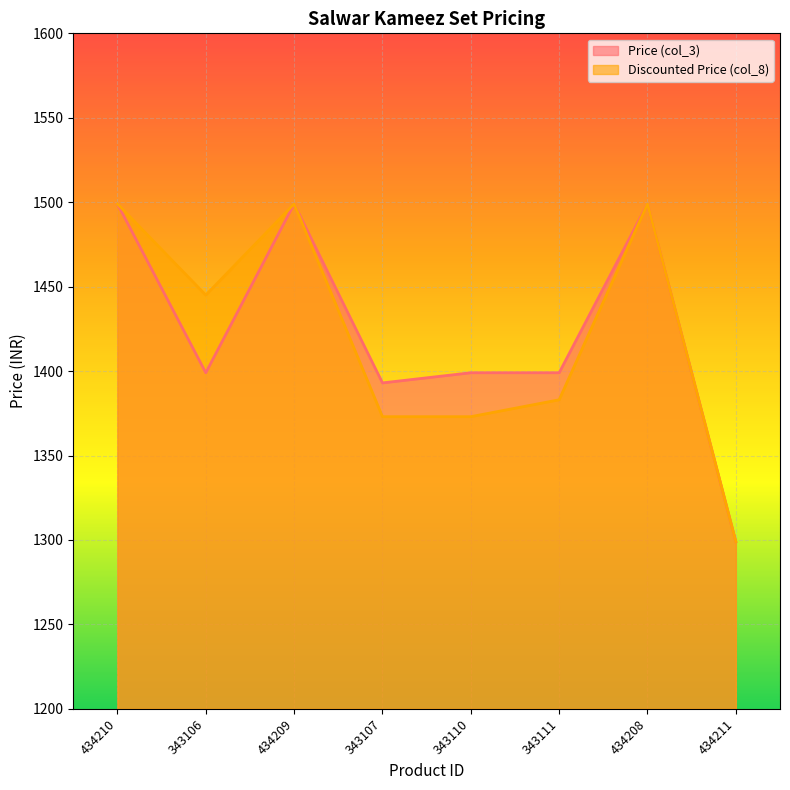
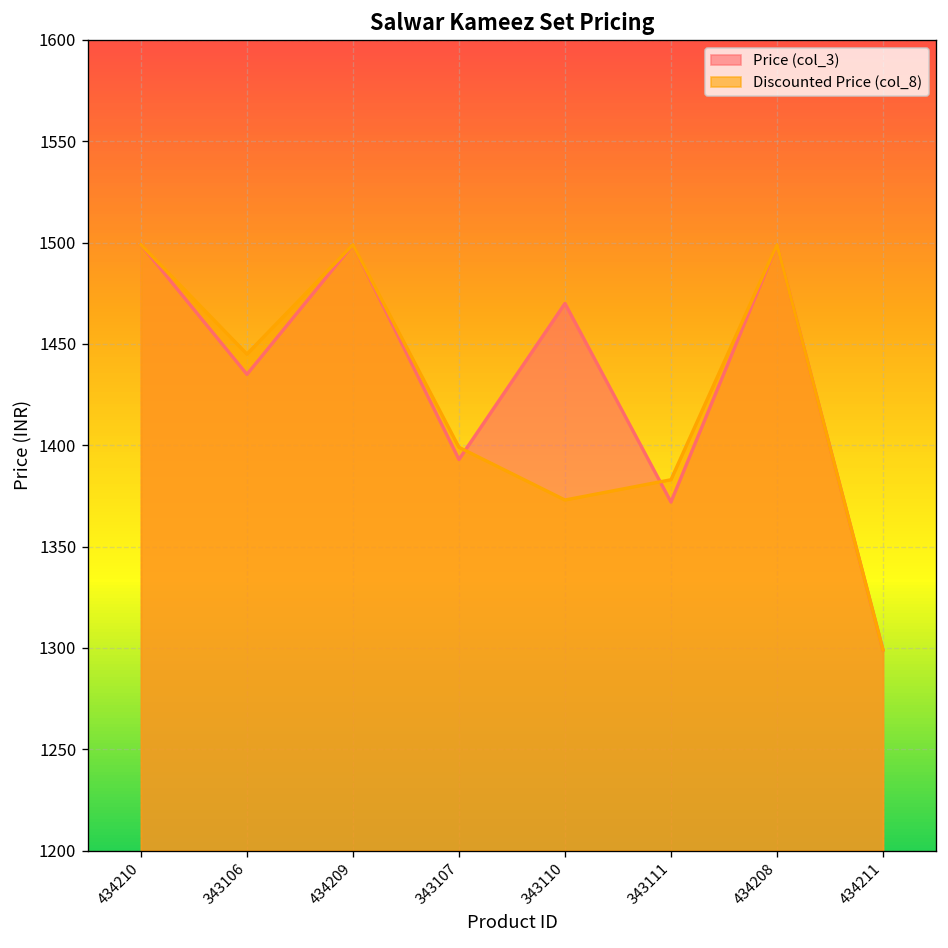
Price (col_3), 343106: 1399 -> 1435
Discounted Price (col_8), 343107: 1373 -> 1399
Price (col_3), 343110: 1399 -> 1470
Price (col_3), 343111: 1399 -> 1372
